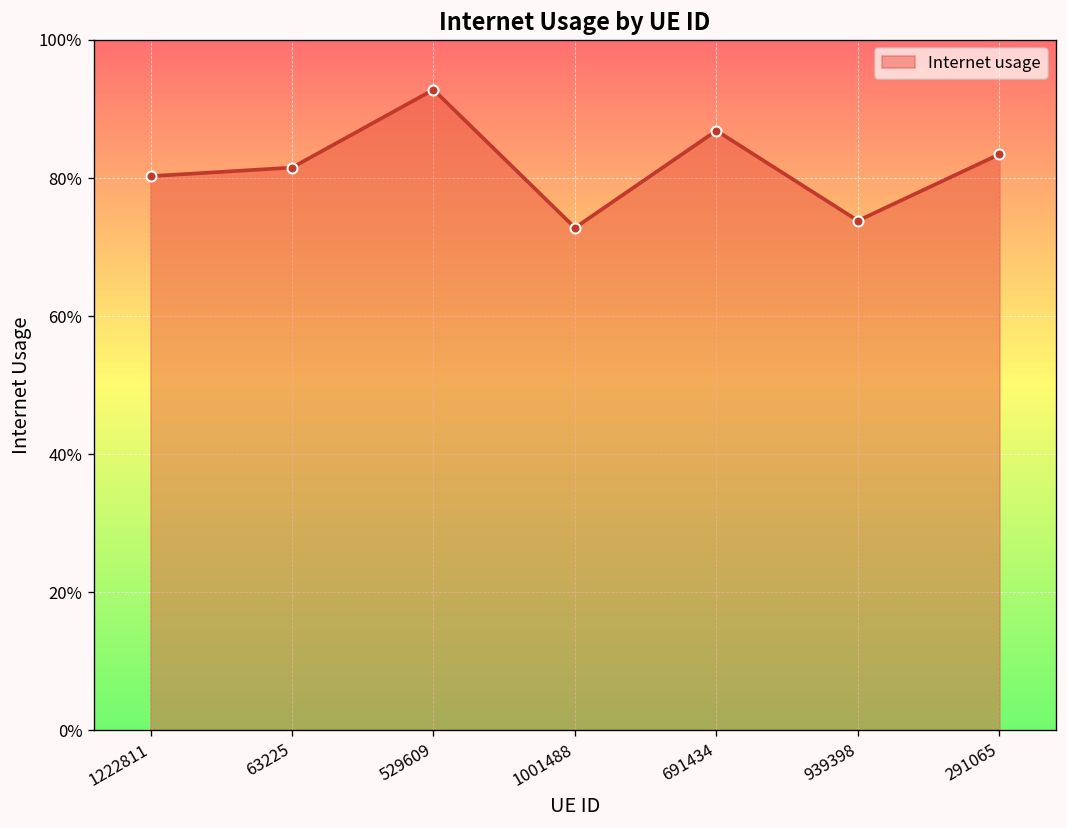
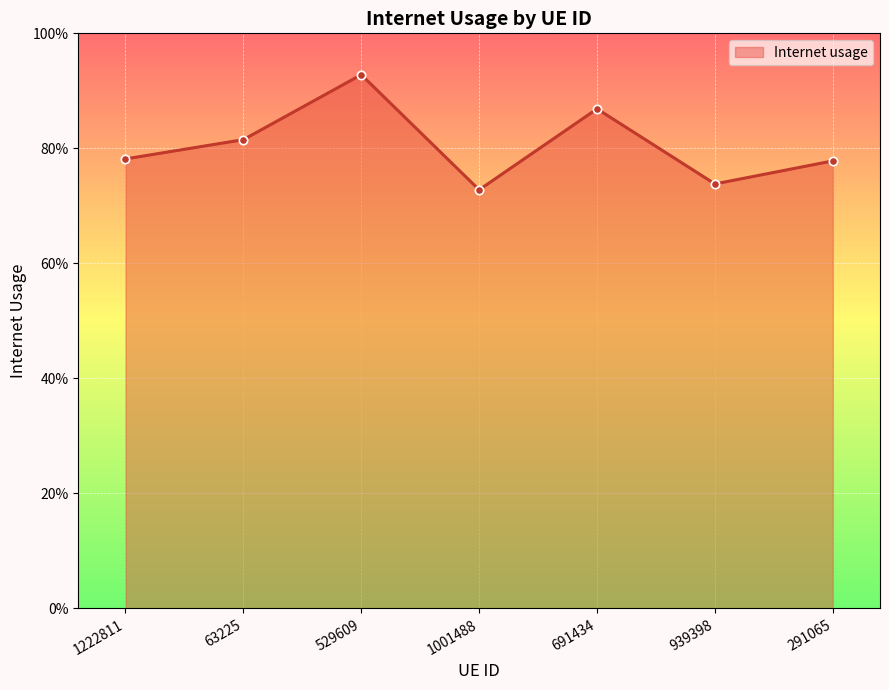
1222811: 80% -> 78%
291065: 83% -> 78%
